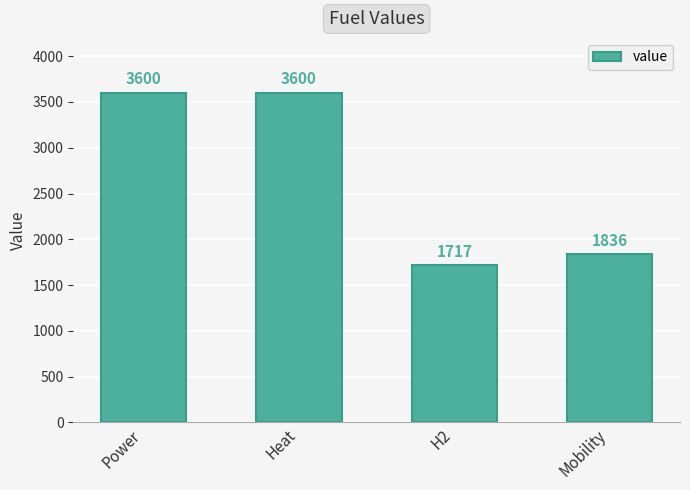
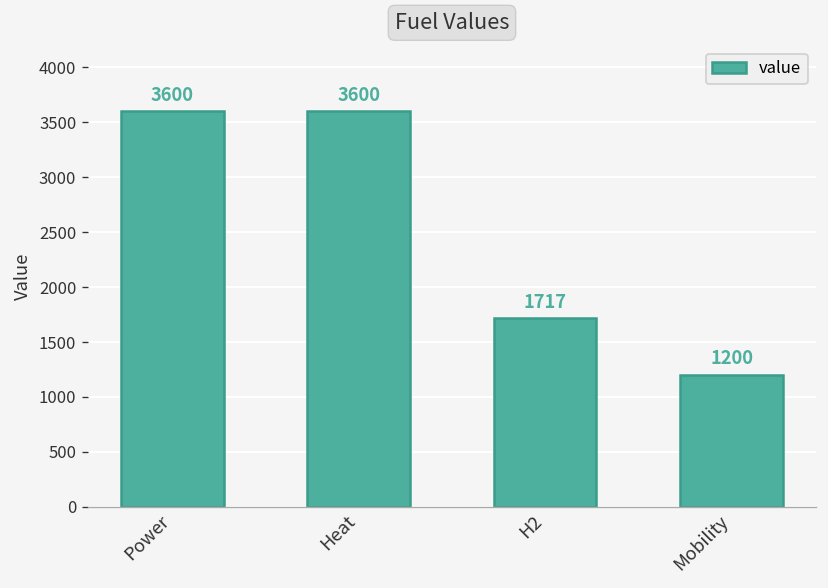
Mobility: 1836 -> 1200
